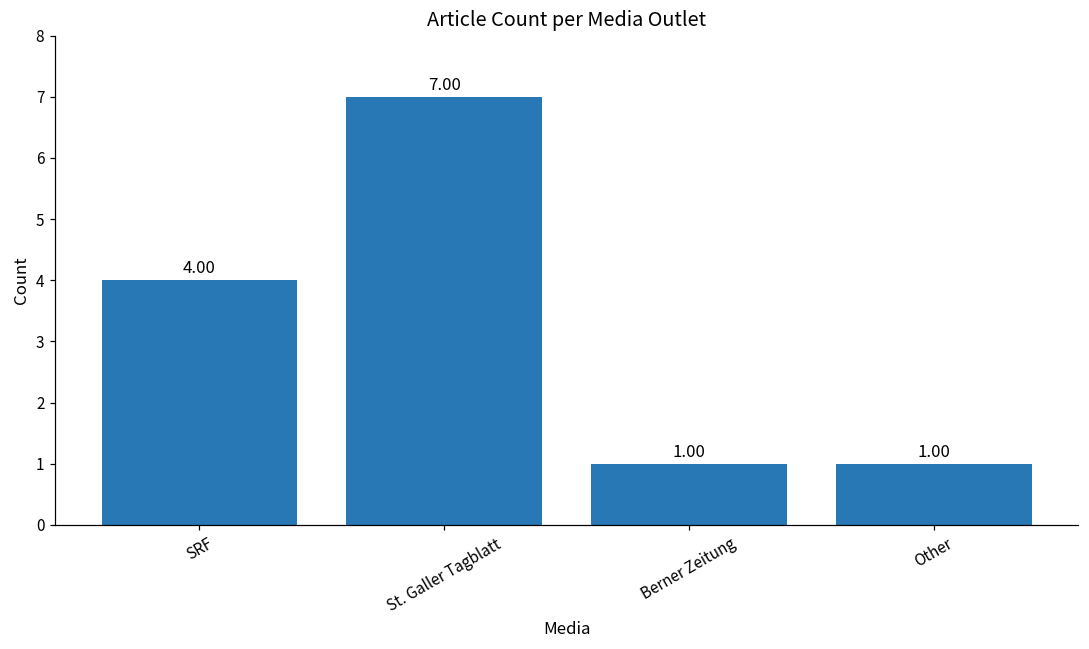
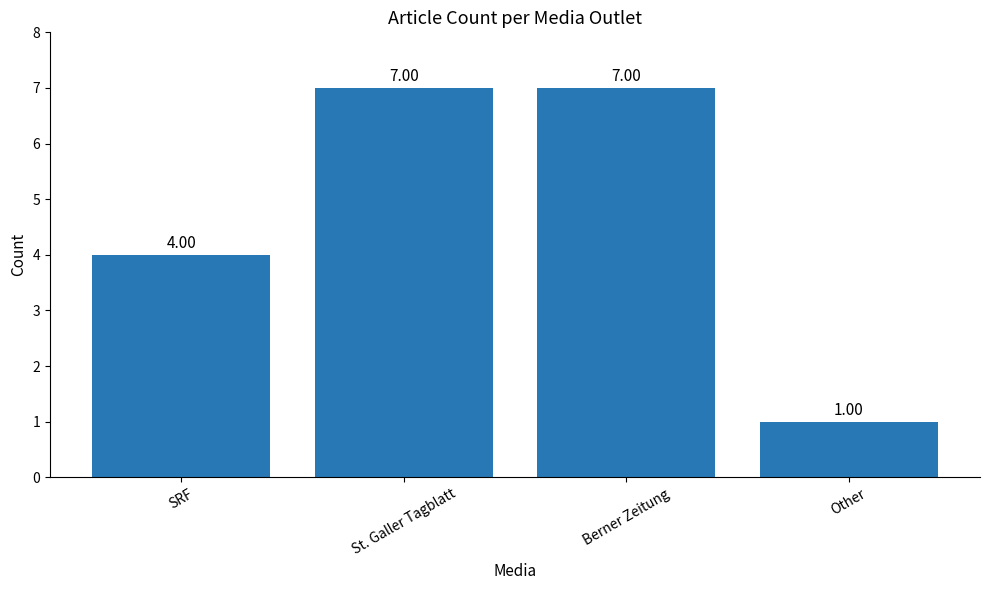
Berner Zeitung: 1.00 -> 7.00
